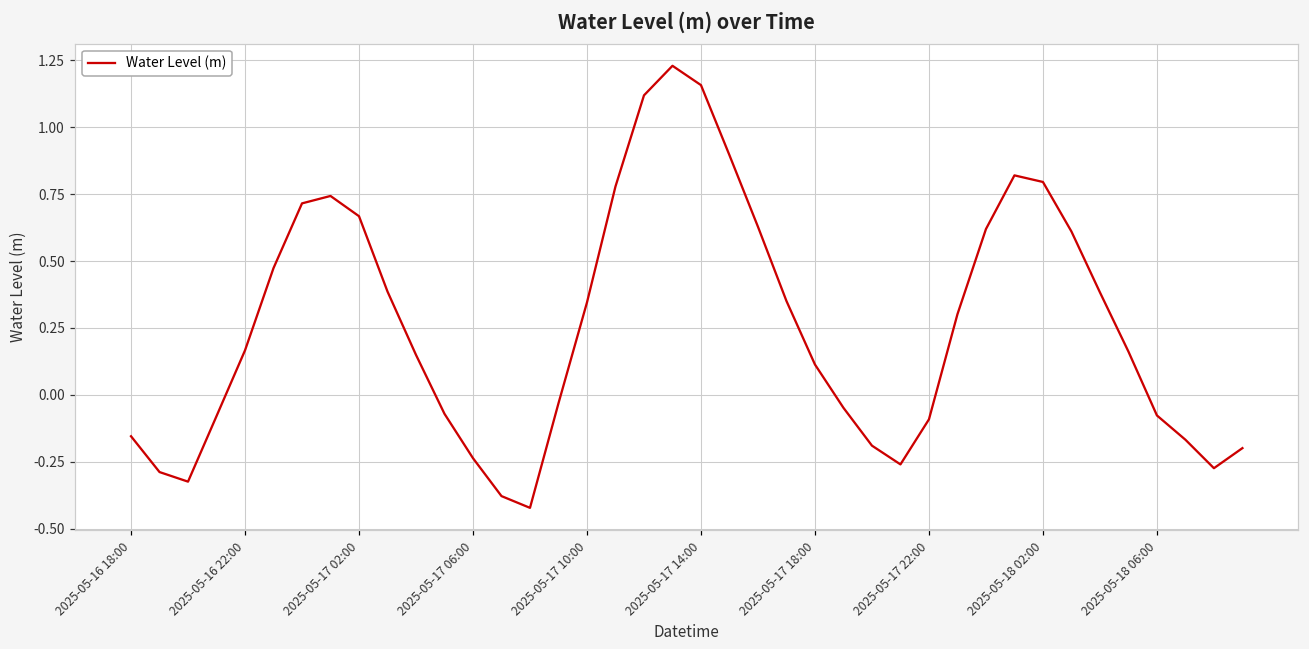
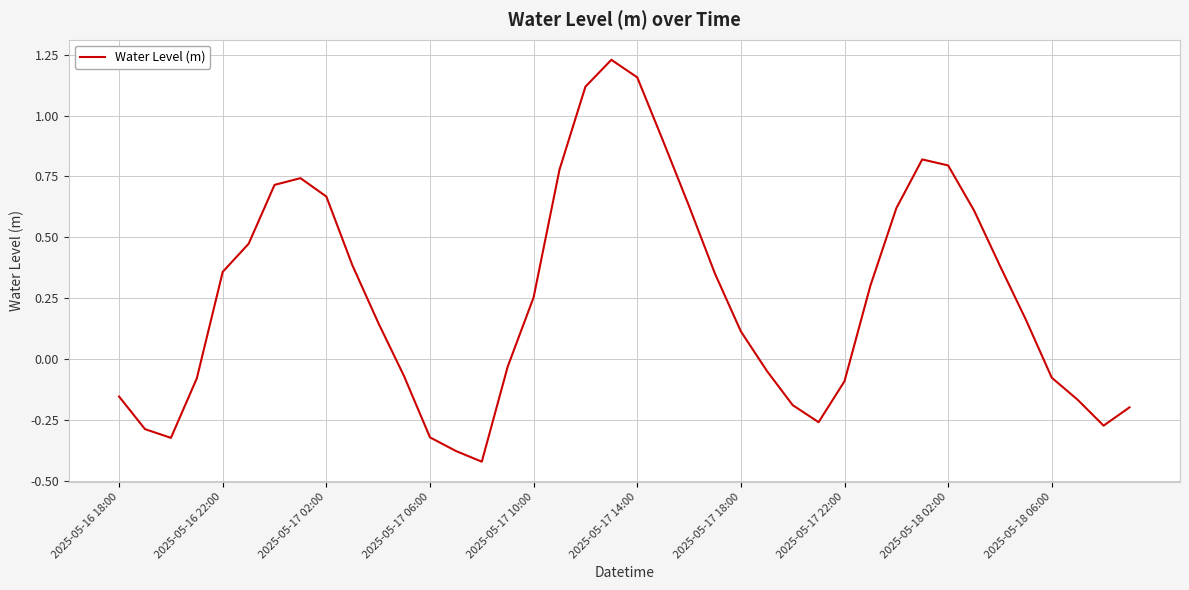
2025-05-16 22:00: 0.17 -> 0.36
2025-05-17 06:00: -0.24 -> -0.32
2025-05-17 10:00: 0.35 -> 0.25
